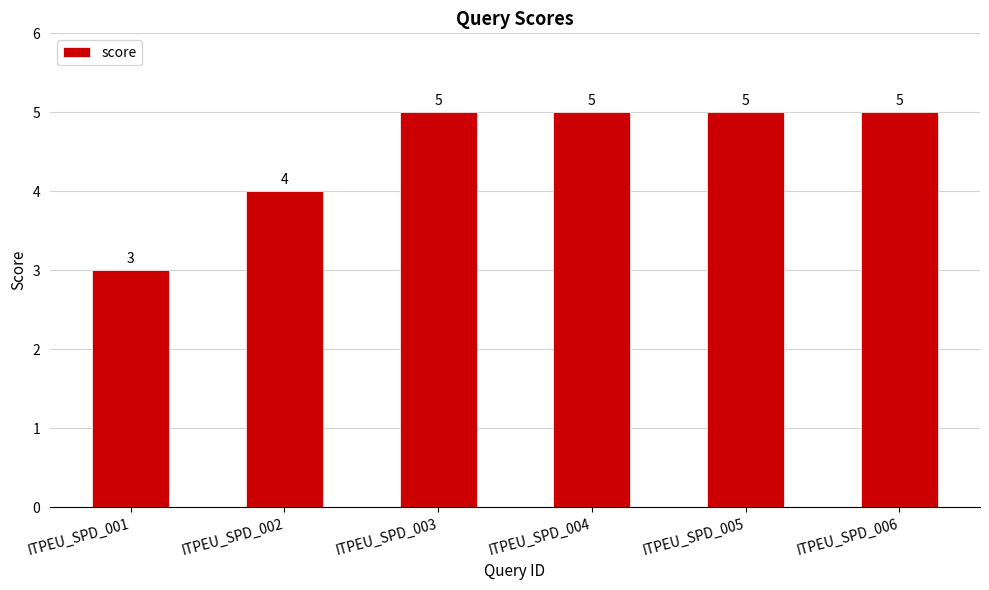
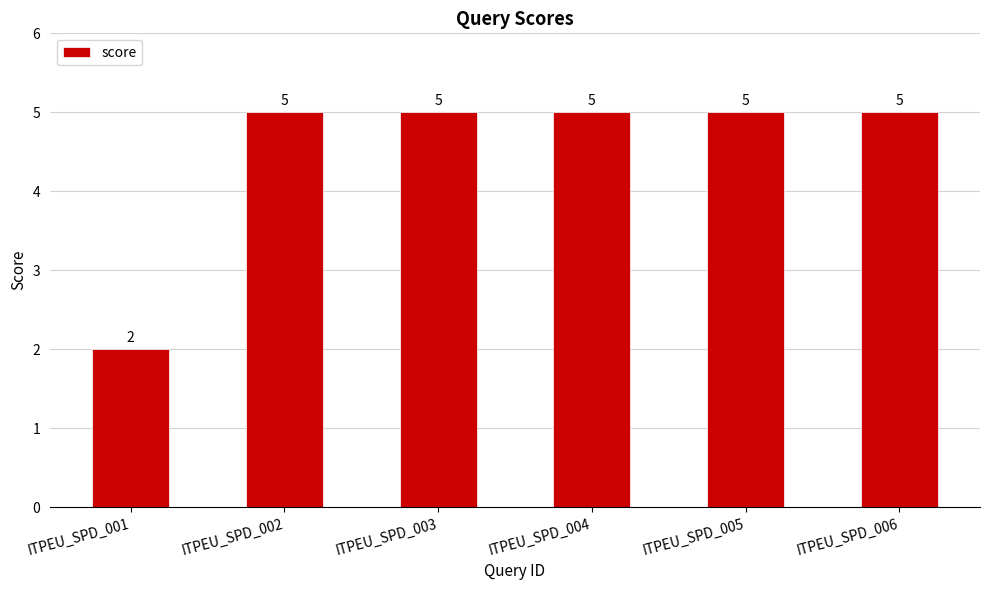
ITPEU_SPD_001: 3 -> 2
ITPEU_SPD_002: 4 -> 5
